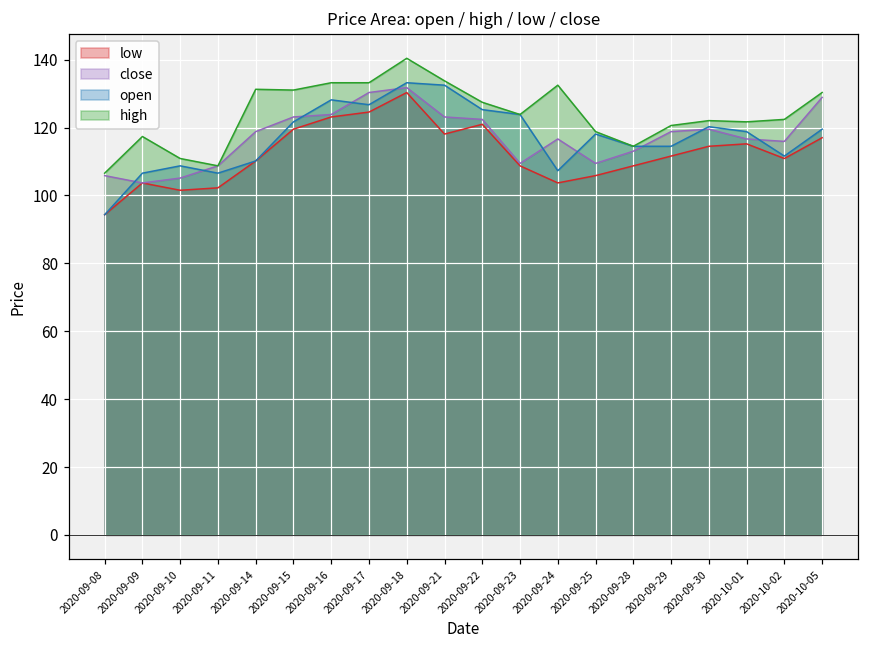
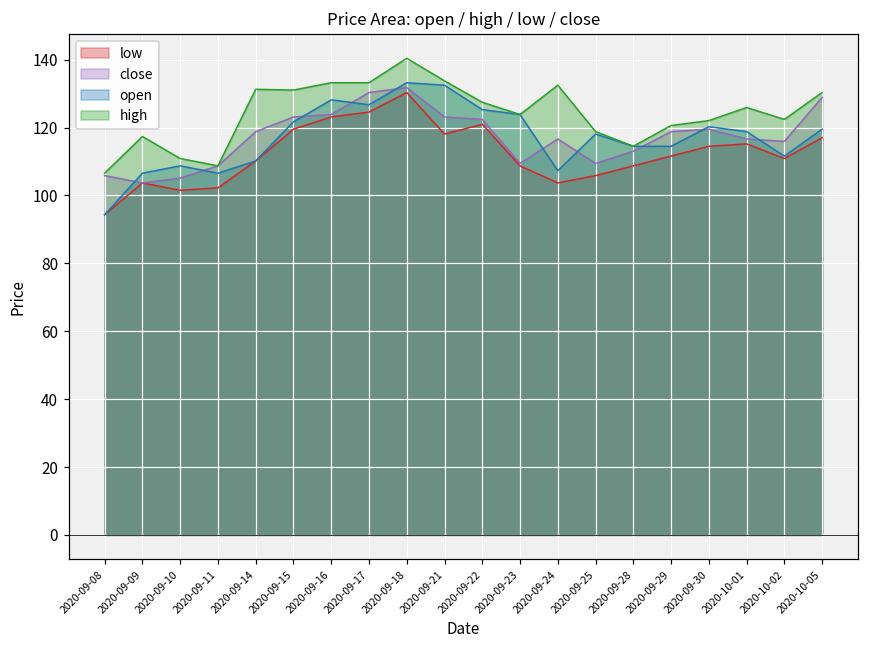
high, 2020-10-01: 122 -> 126
